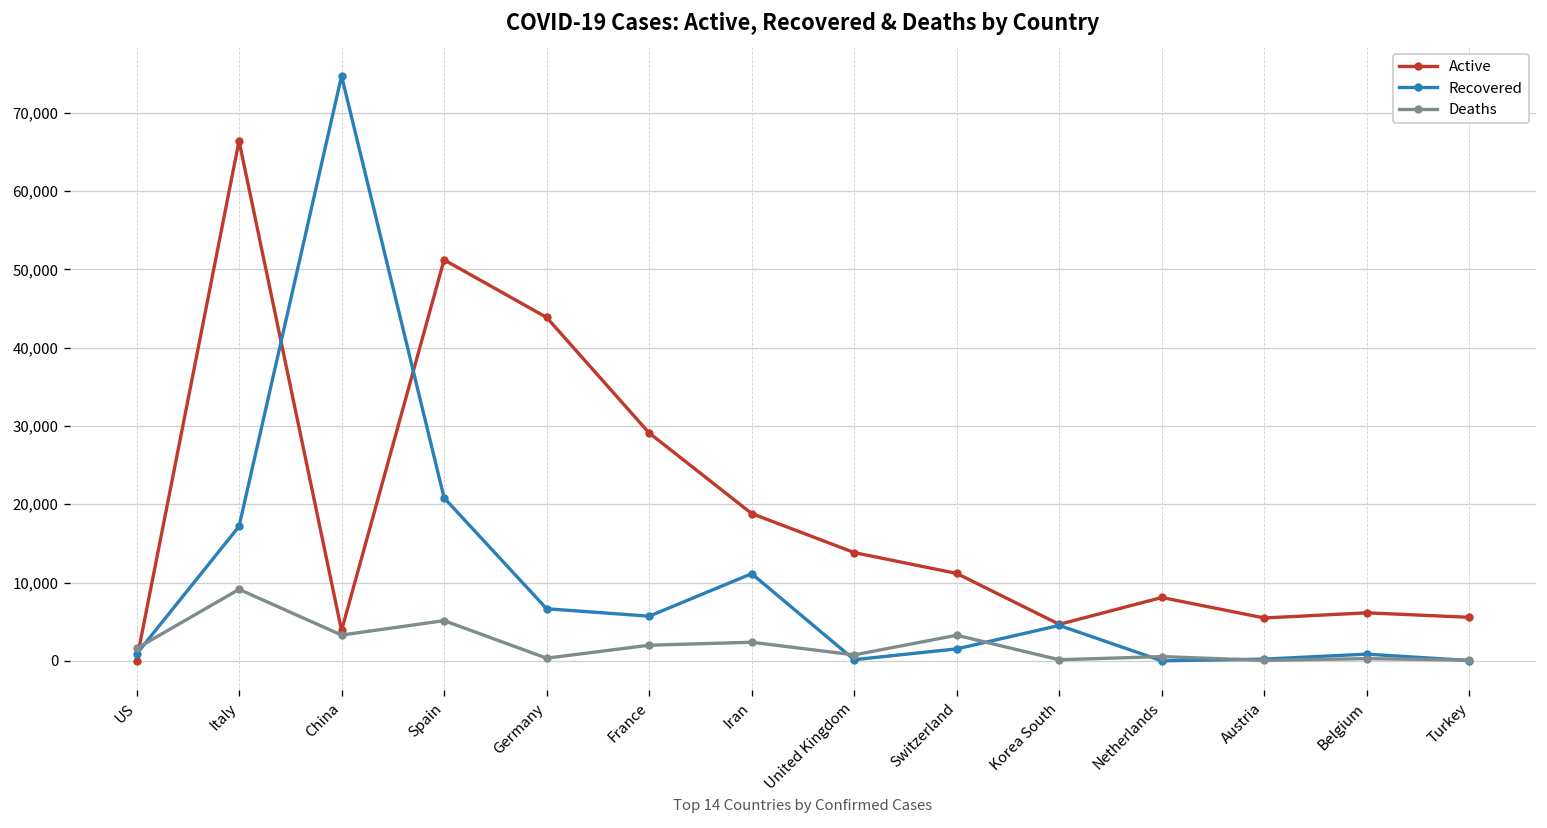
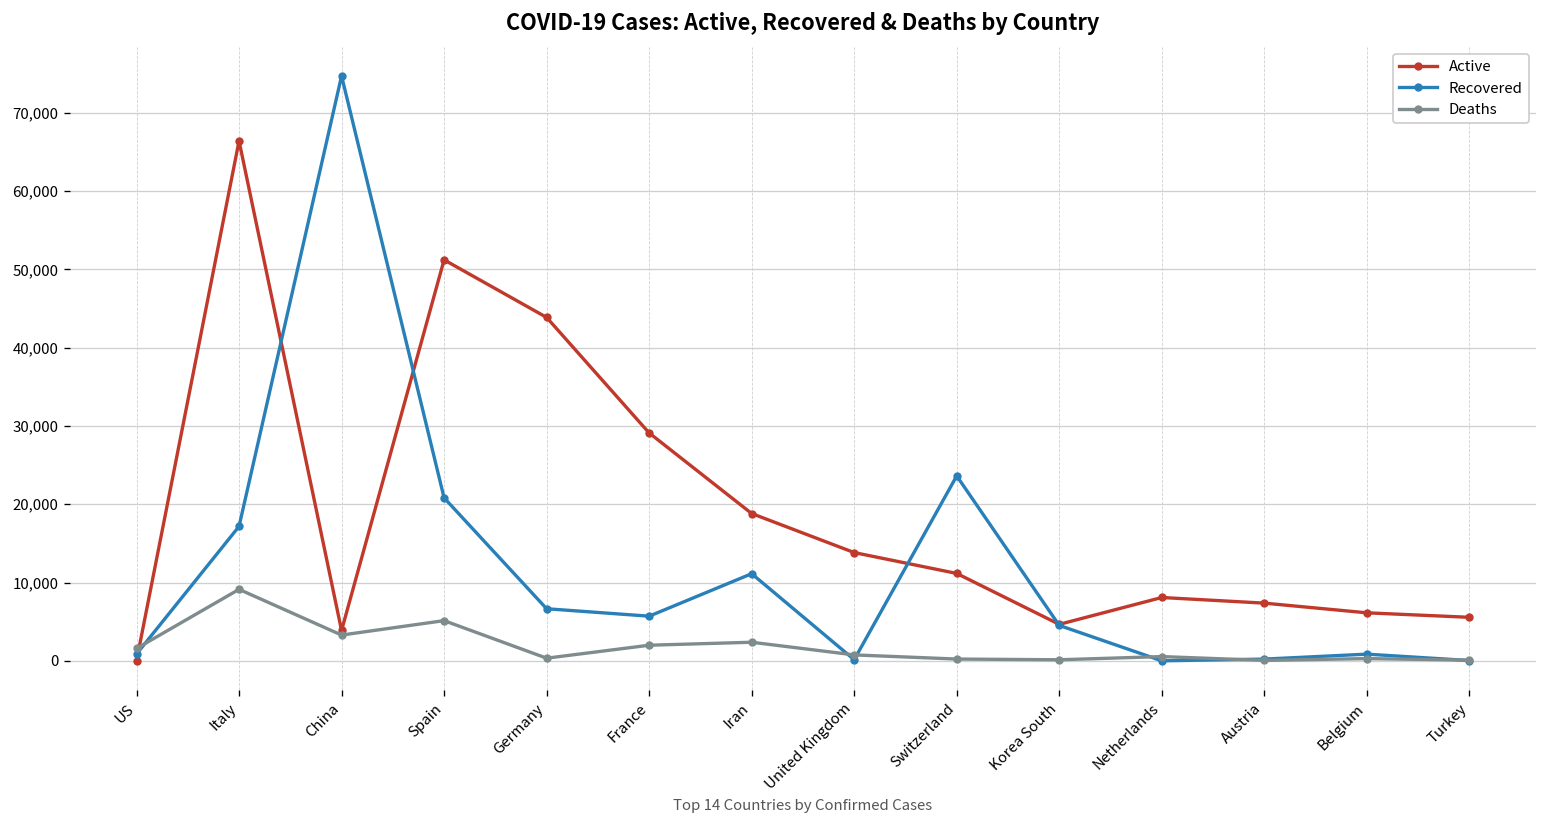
Recovered, Switzerland: 2,000 -> 24,000
Deaths, Switzerland: 3,000 -> 0
Active, Austria: 5,000 -> 7,000
